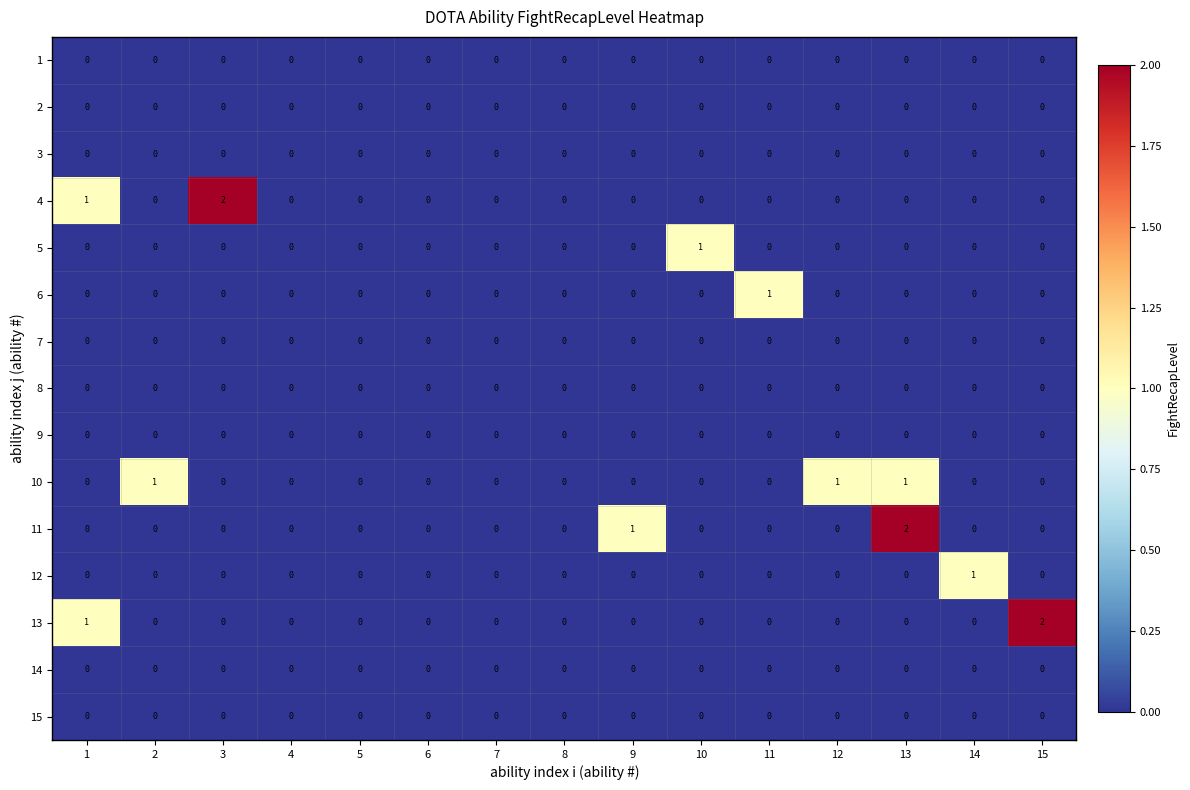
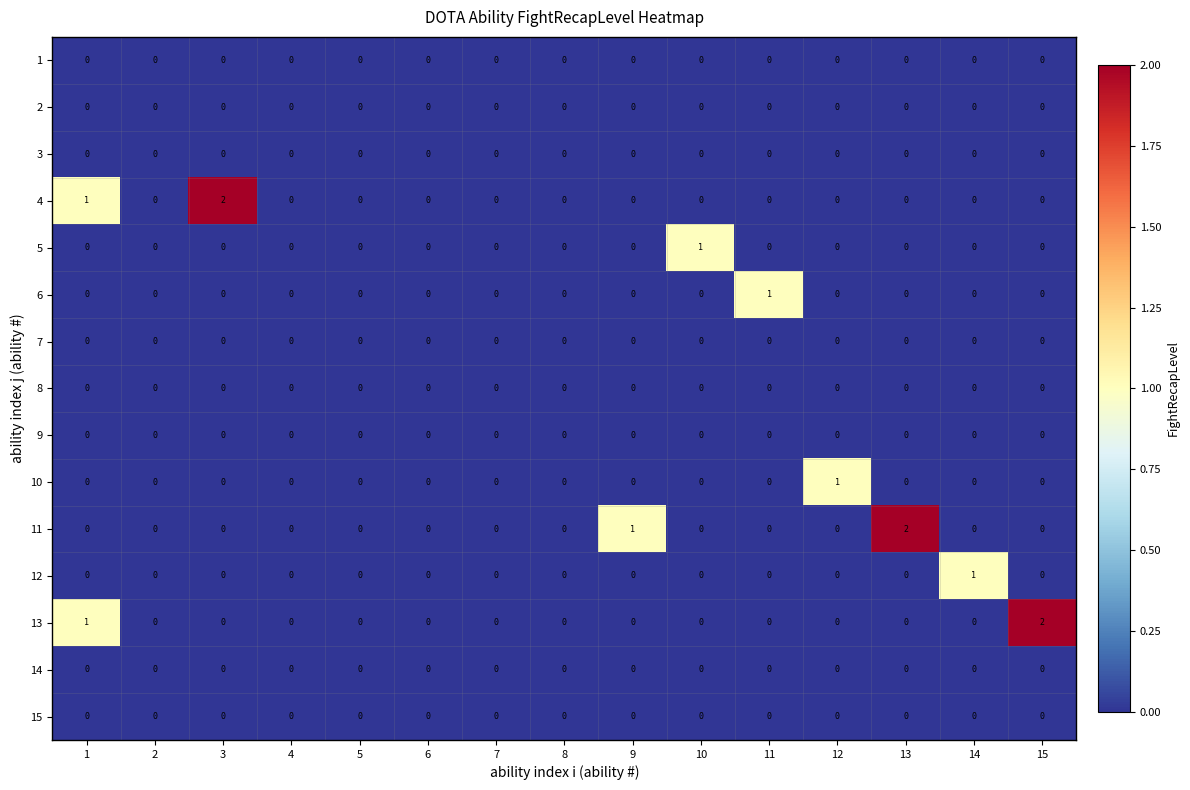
10, 2: 1 -> 0
10, 13: 1 -> 0
